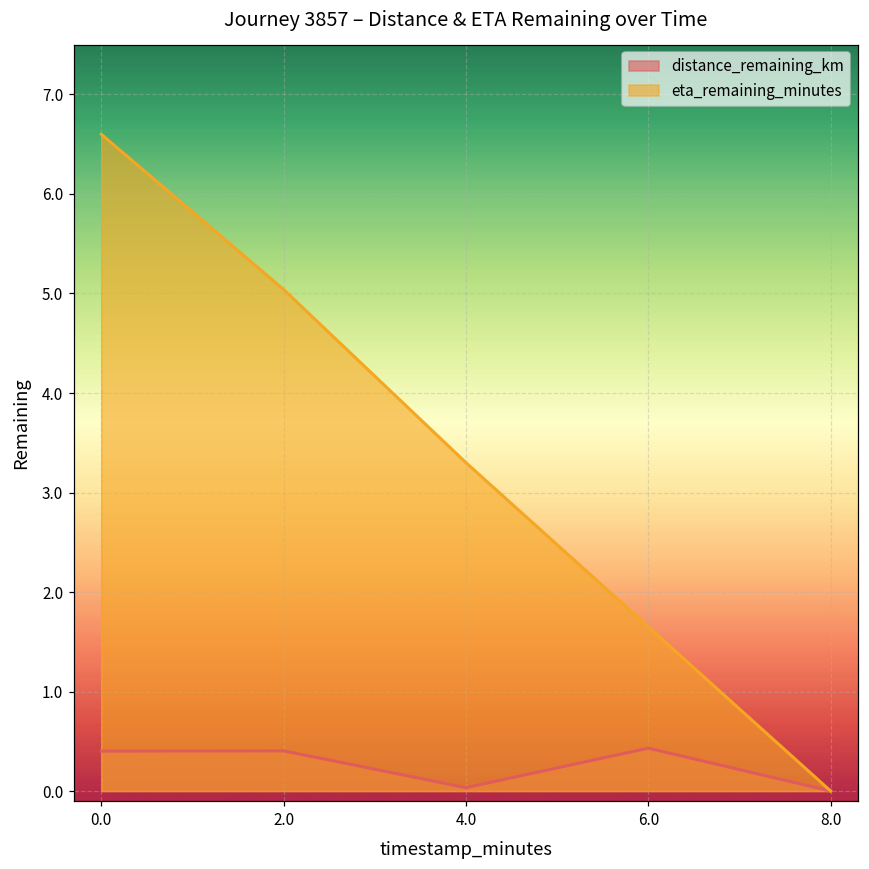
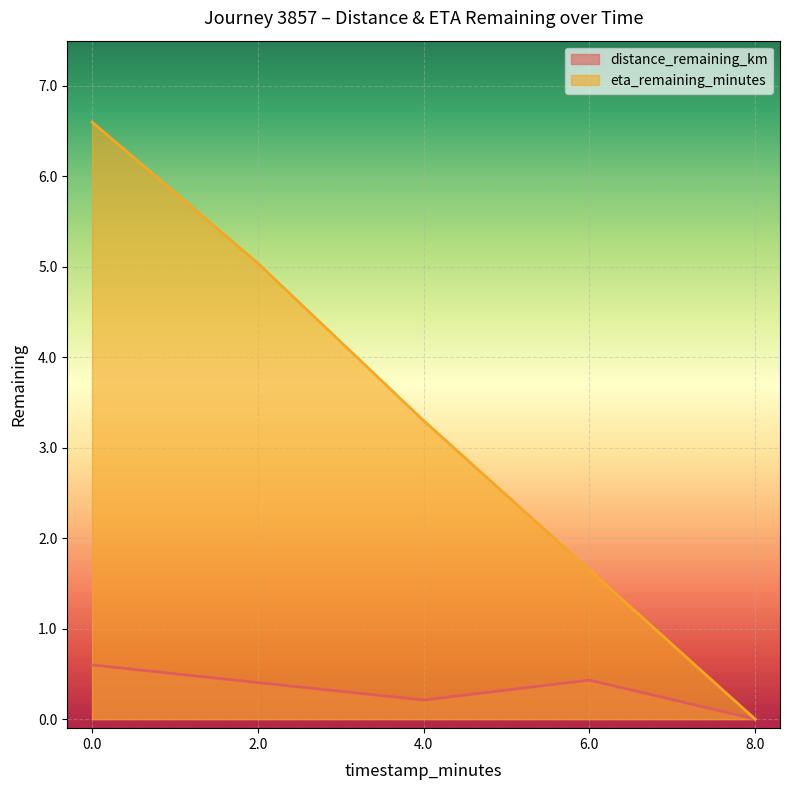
distance_remaining_km, 0.0: 0.4 -> 0.6
distance_remaining_km, 4.0: 0.0 -> 0.2
